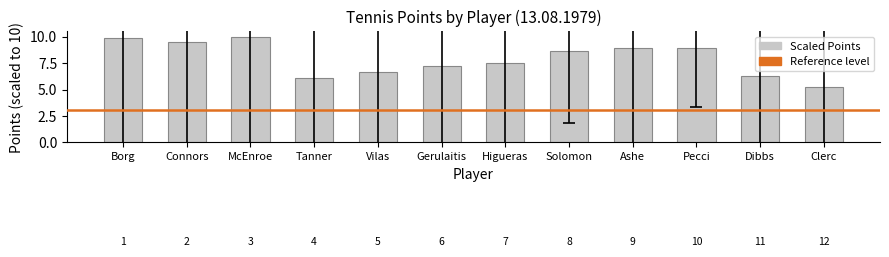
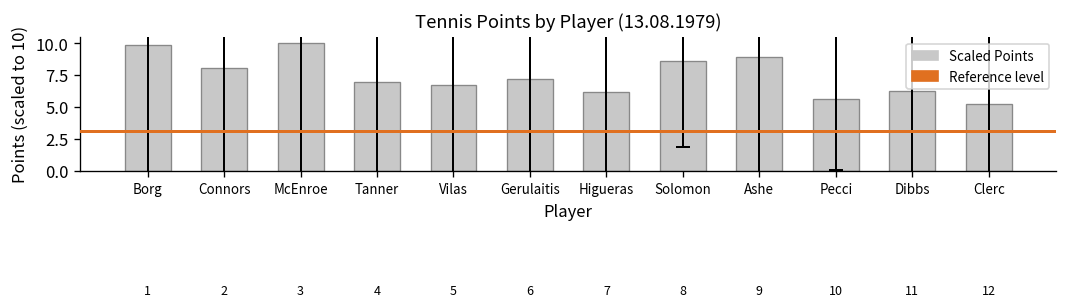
Scaled Points, Connors: 9.5 -> 8.1
Scaled Points, Tanner: 6.1 -> 7.0
Scaled Points, Higueras: 7.5 -> 6.2
Scaled Points, Pecci: 8.9 -> 5.7
